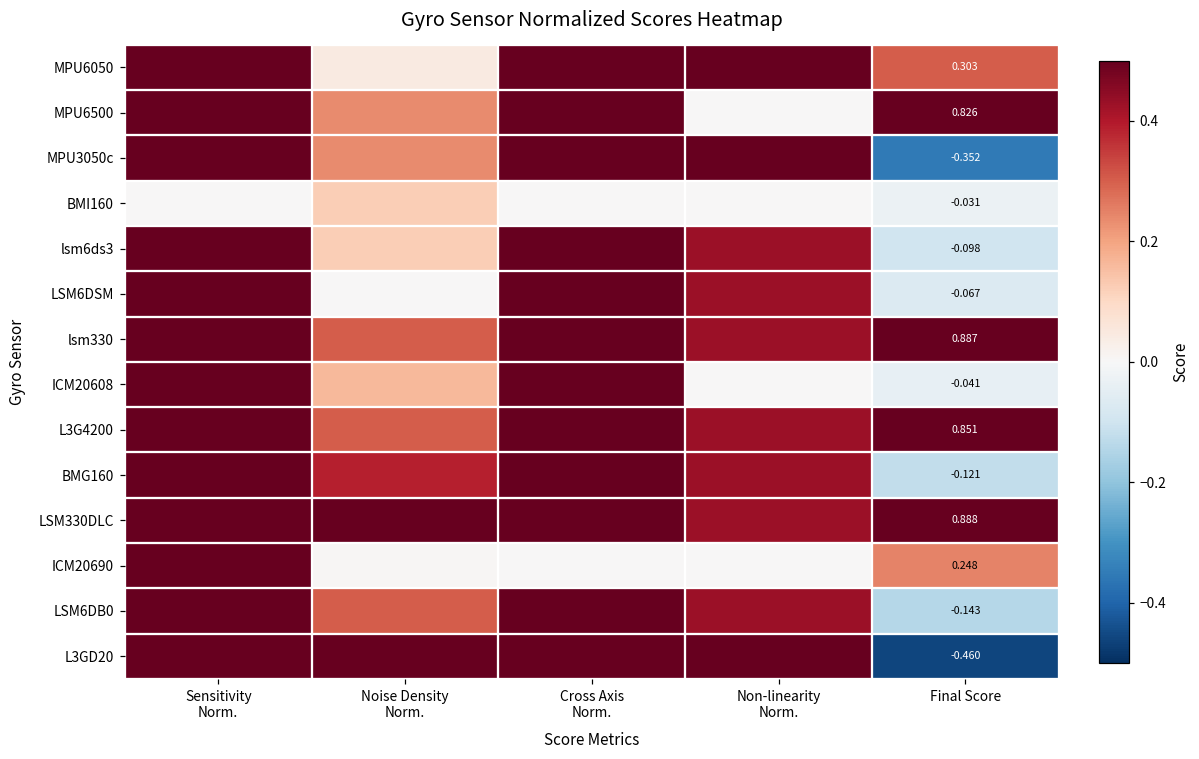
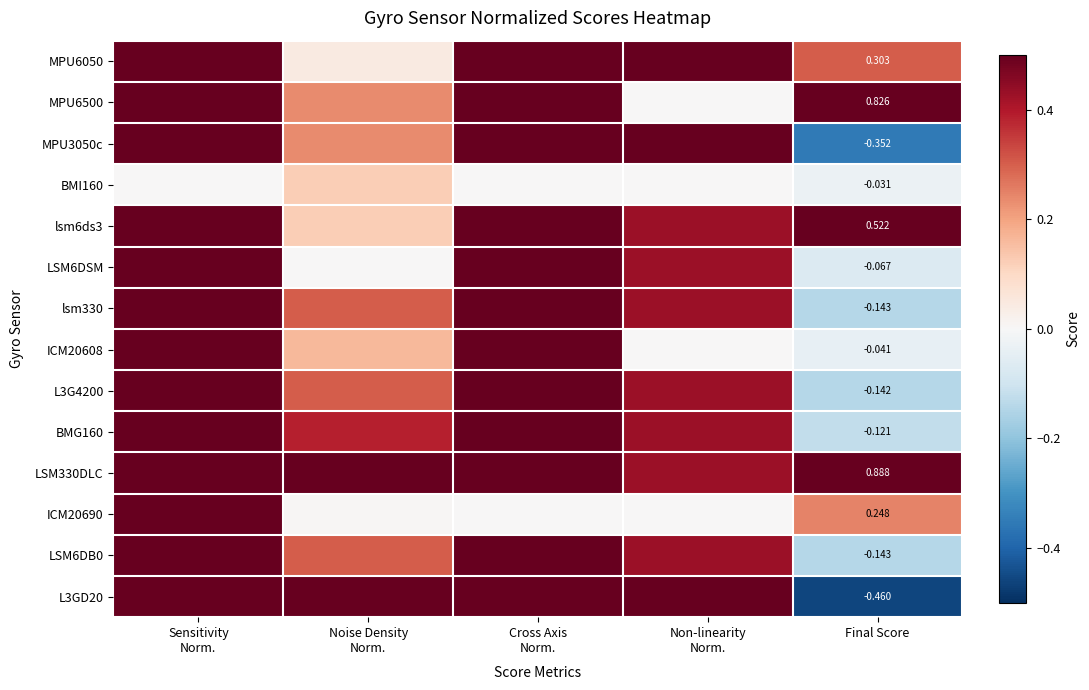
lsm6ds3, Final Score: -0.098 -> 0.522
lsm330, Final Score: 0.887 -> -0.143
L3G4200, Final Score: 0.851 -> -0.142
